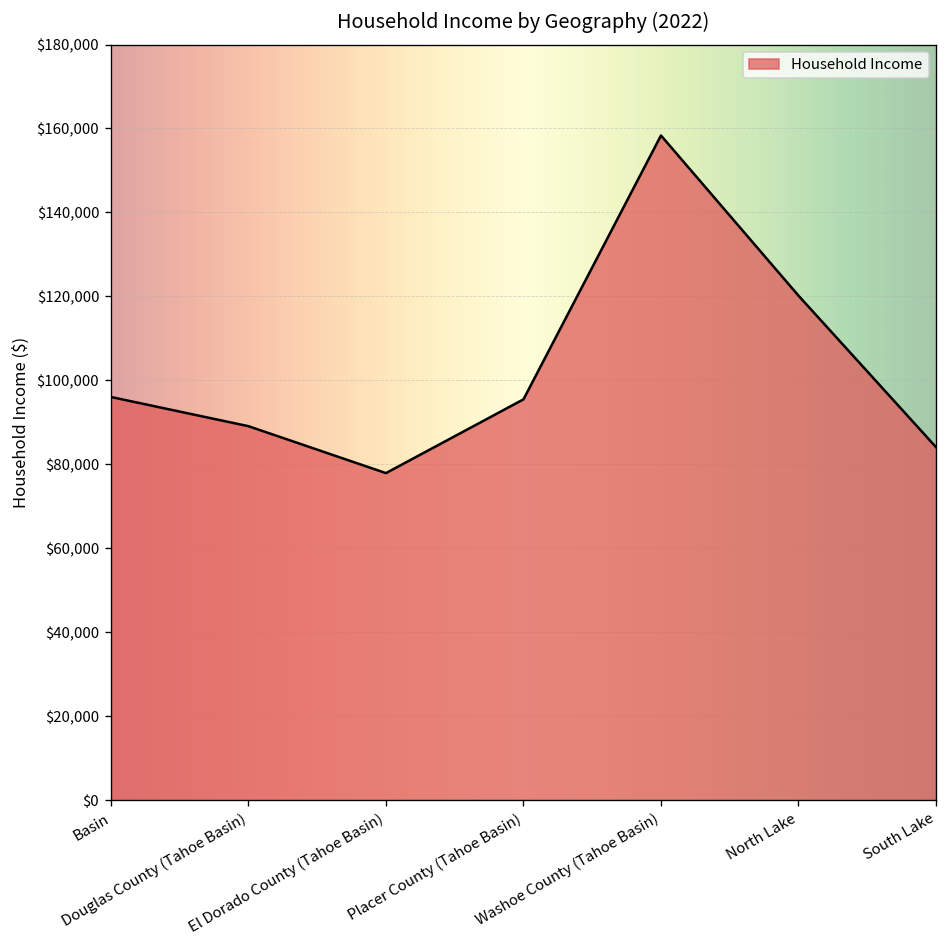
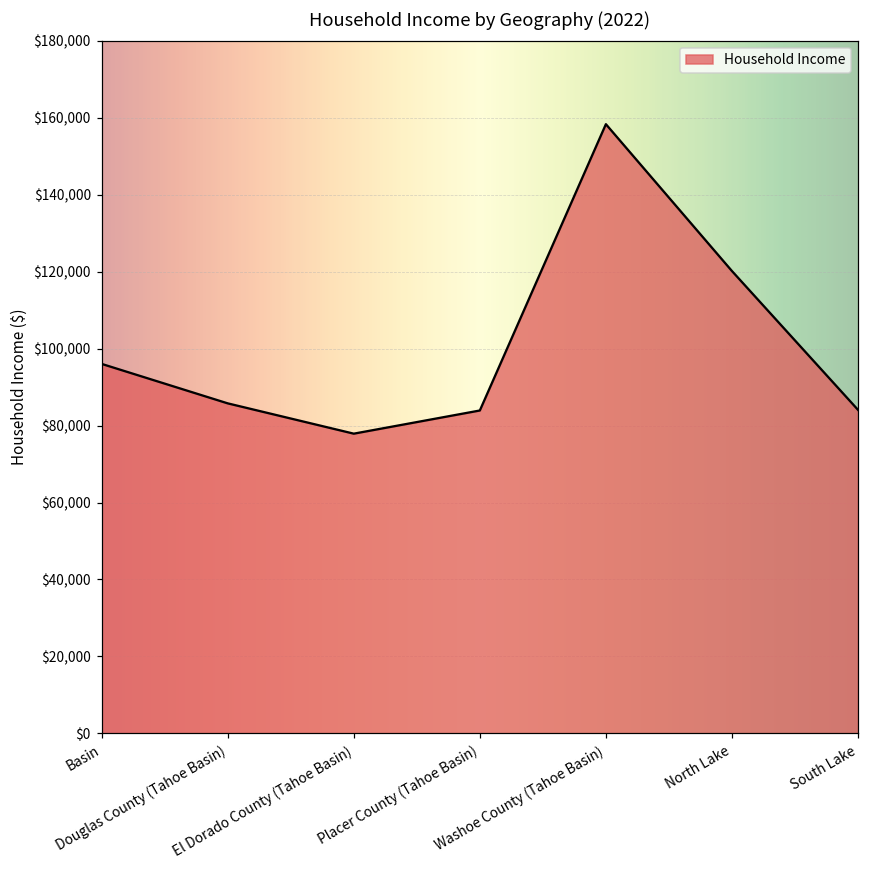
Douglas County (Tahoe Basin): $89,000 -> $86,000
Placer County (Tahoe Basin): $95,000 -> $84,000
